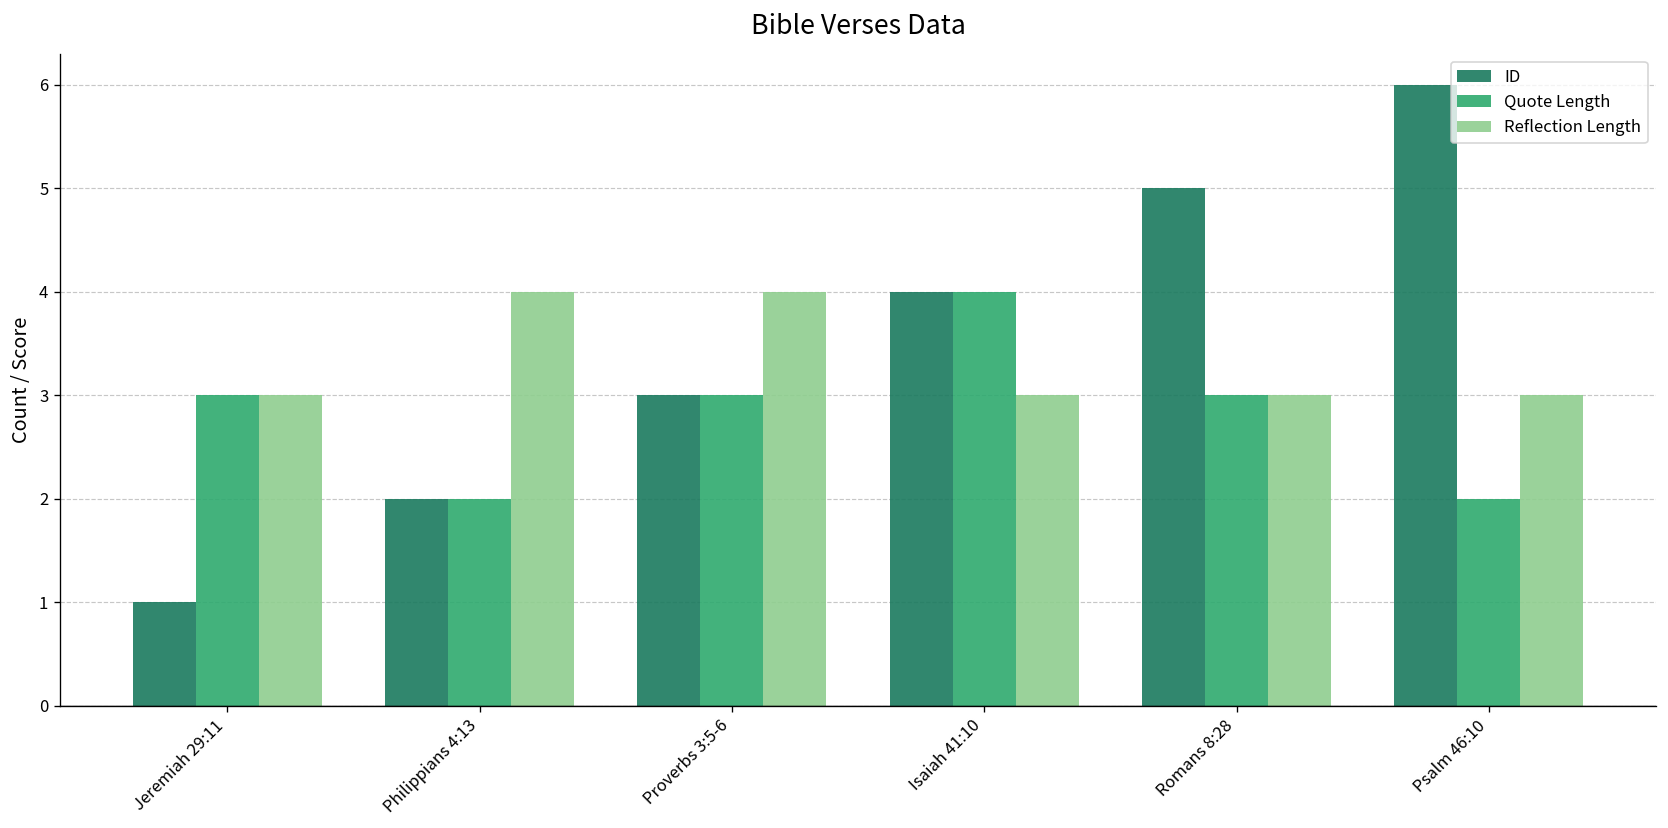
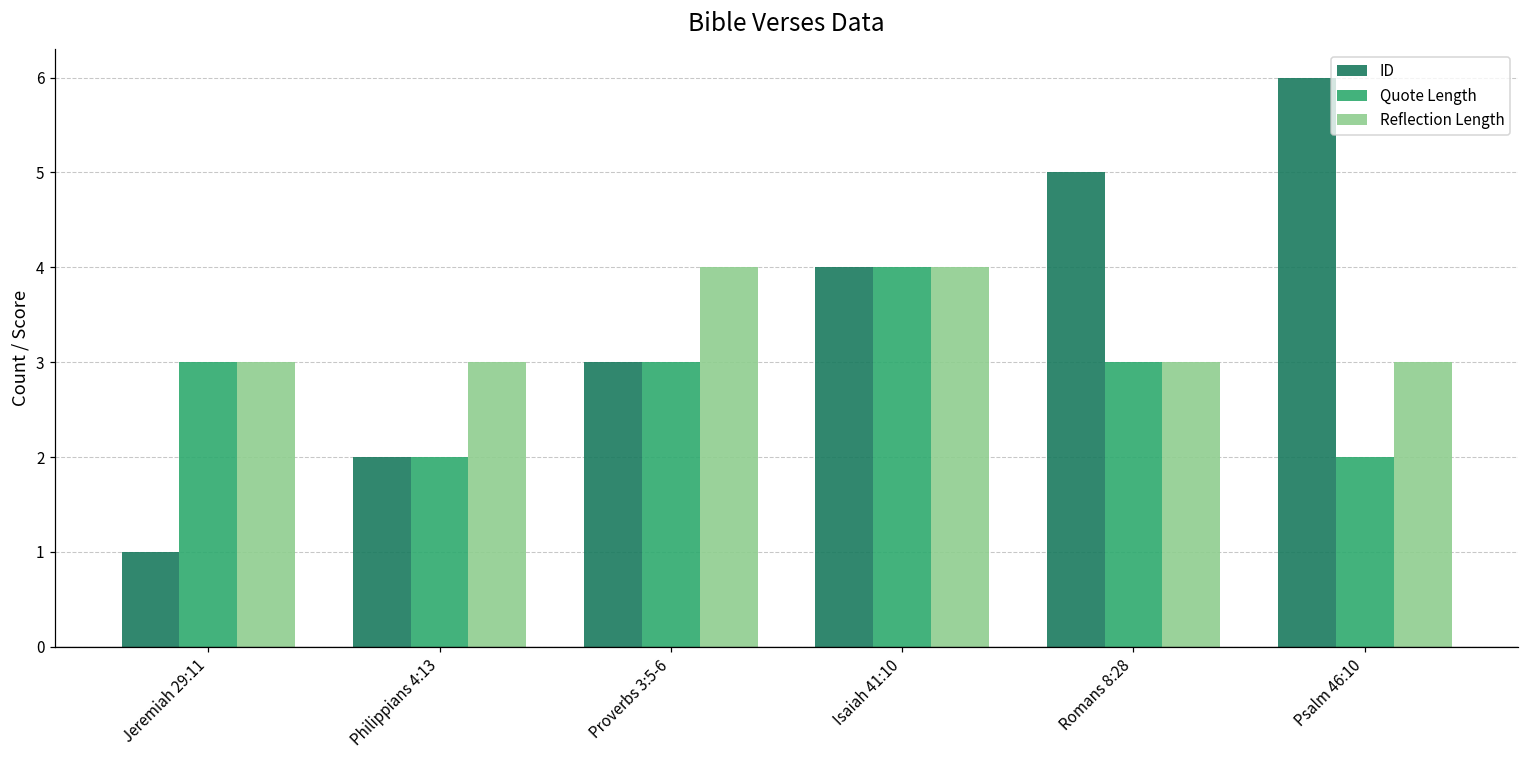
Reflection Length, Philippians 4:13: 4 -> 3
Reflection Length, Isaiah 41:10: 3 -> 4
